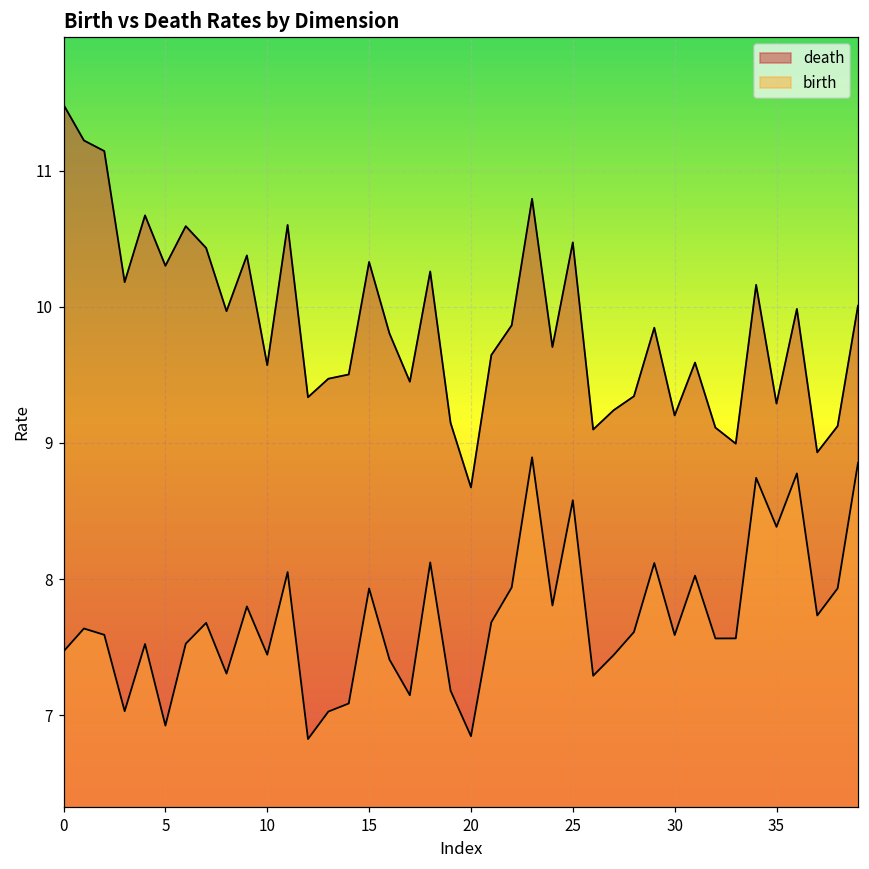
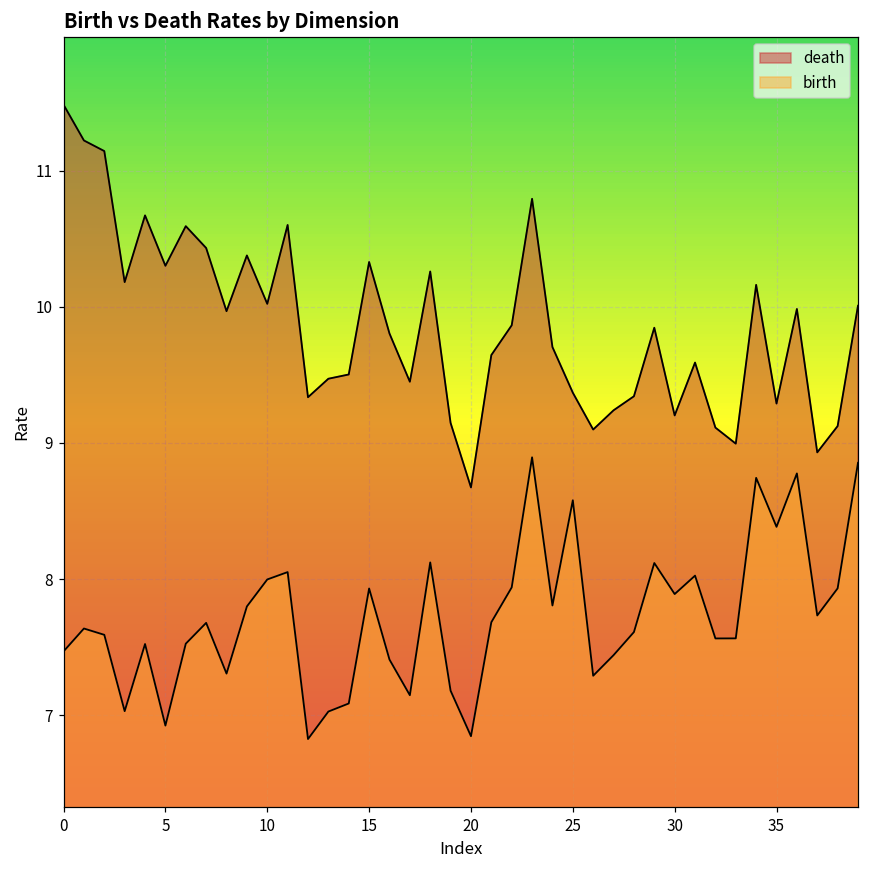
death, 10: 9.57 -> 10.02
birth, 10: 7.44 -> 8.00
death, 25: 10.47 -> 9.37
birth, 30: 7.59 -> 7.89
